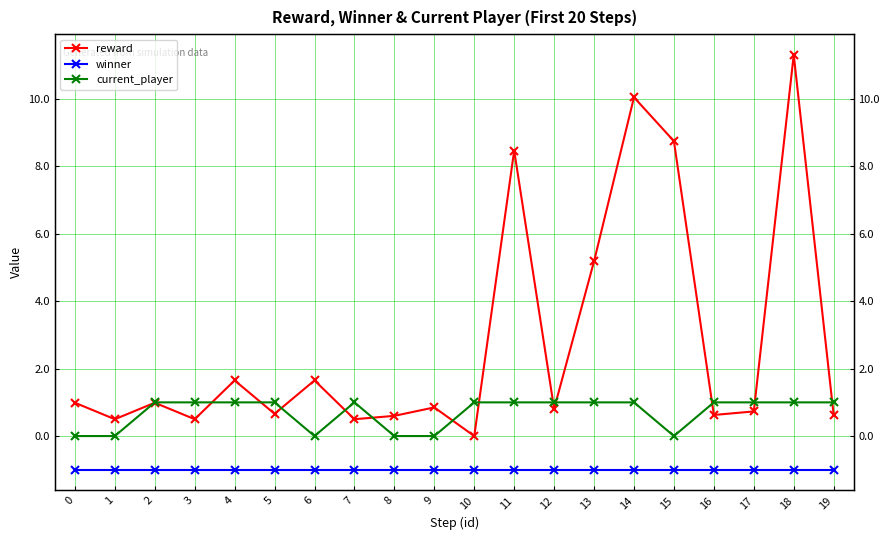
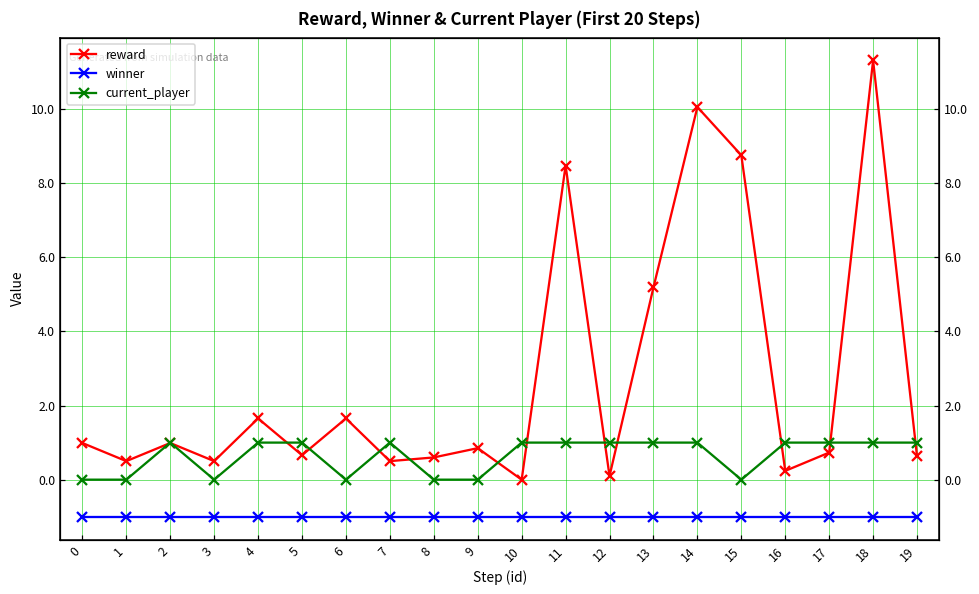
current_player, 3: 1 -> 0
reward, 12: 0.8 -> 0.1
reward, 16: 0.6 -> 0.2
